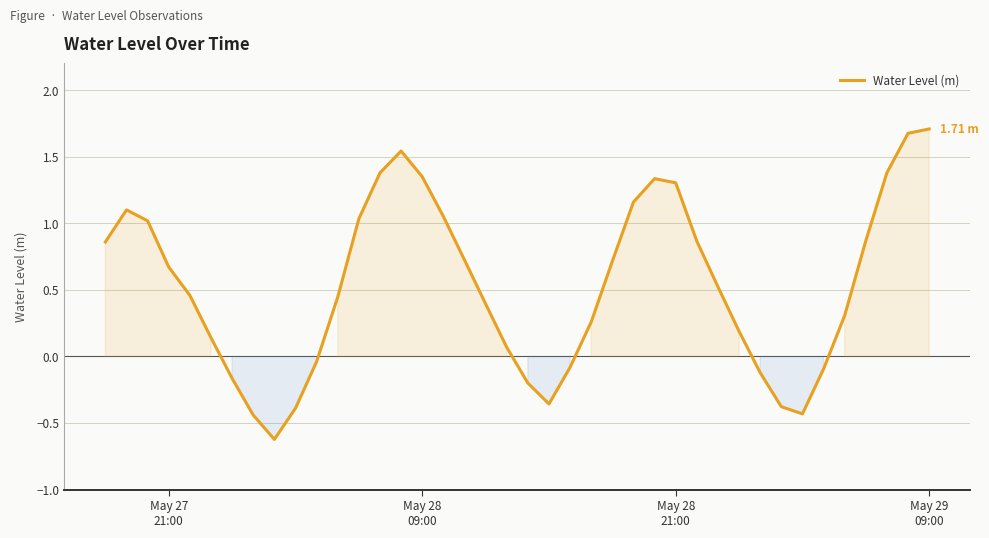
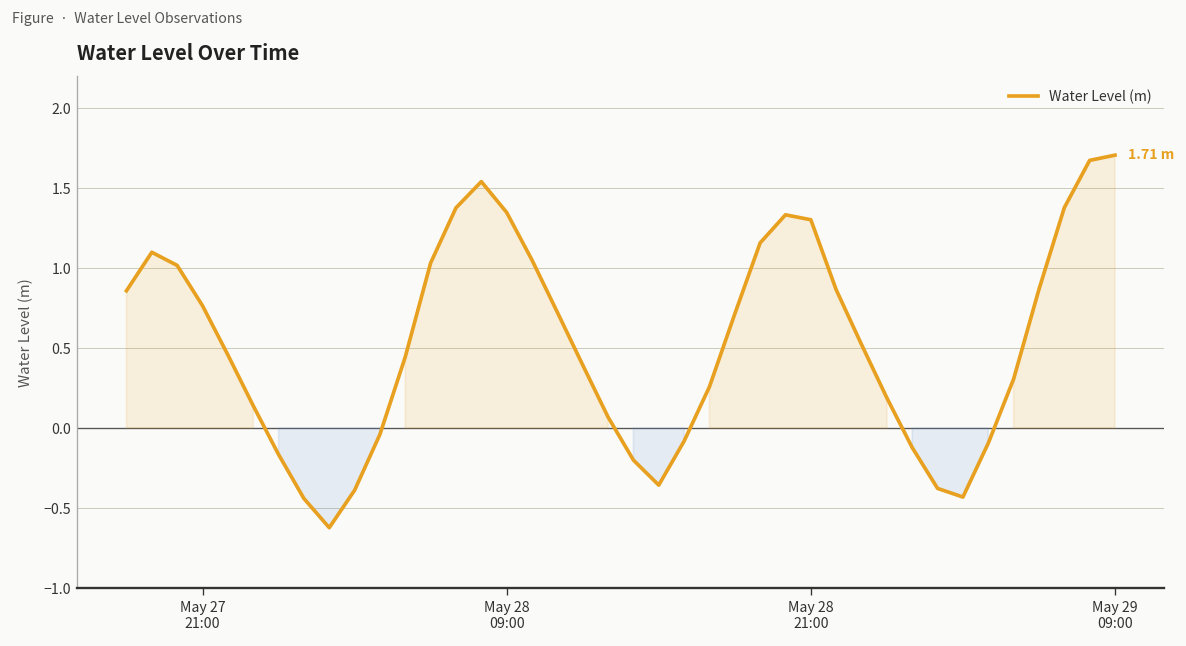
May 27 21:00: 0.67 -> 0.77
